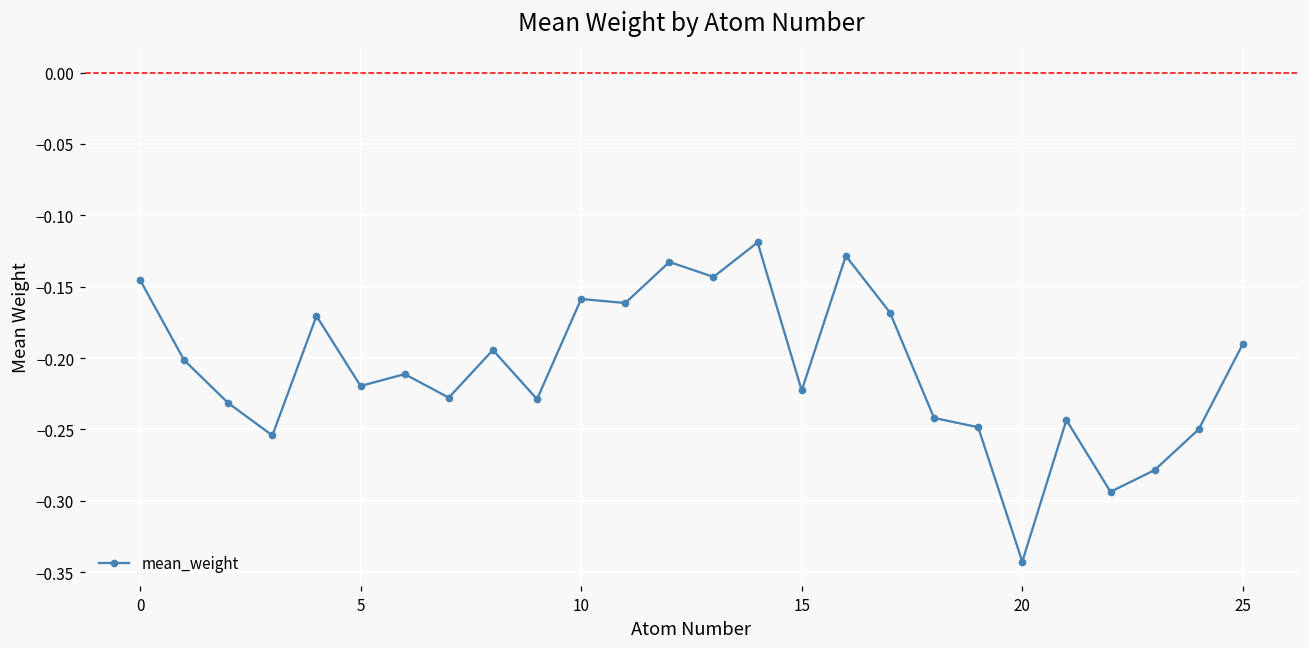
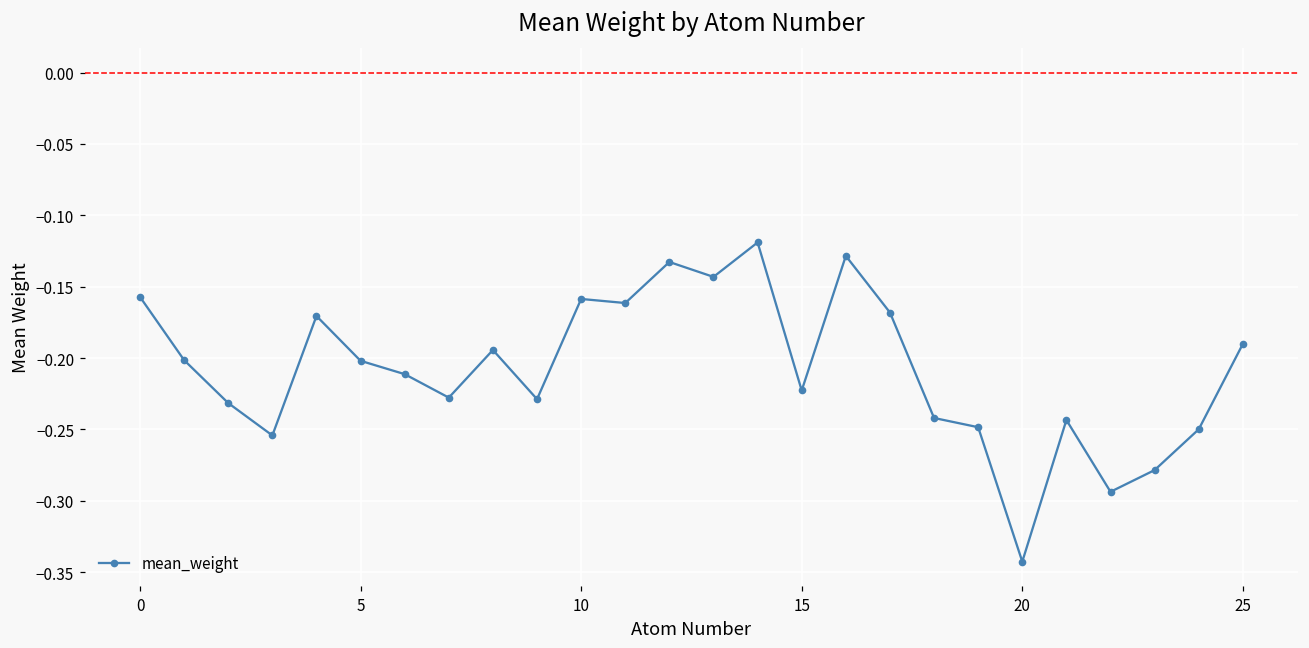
0: -0.145 -> -0.157
5: -0.220 -> -0.202
